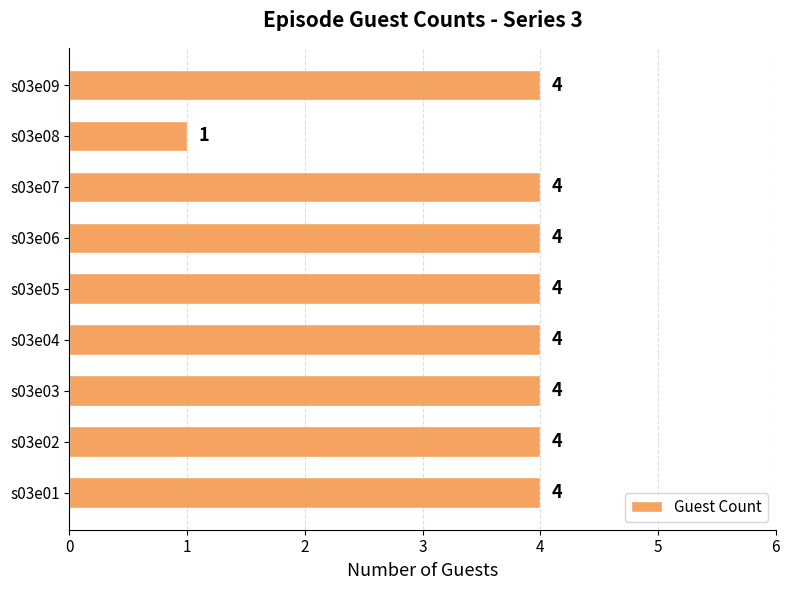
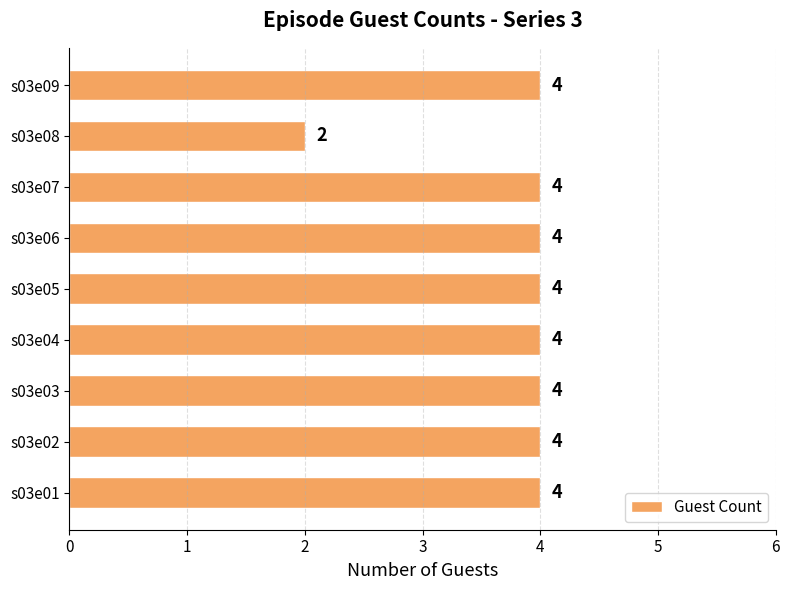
s03e08: 1 -> 2
